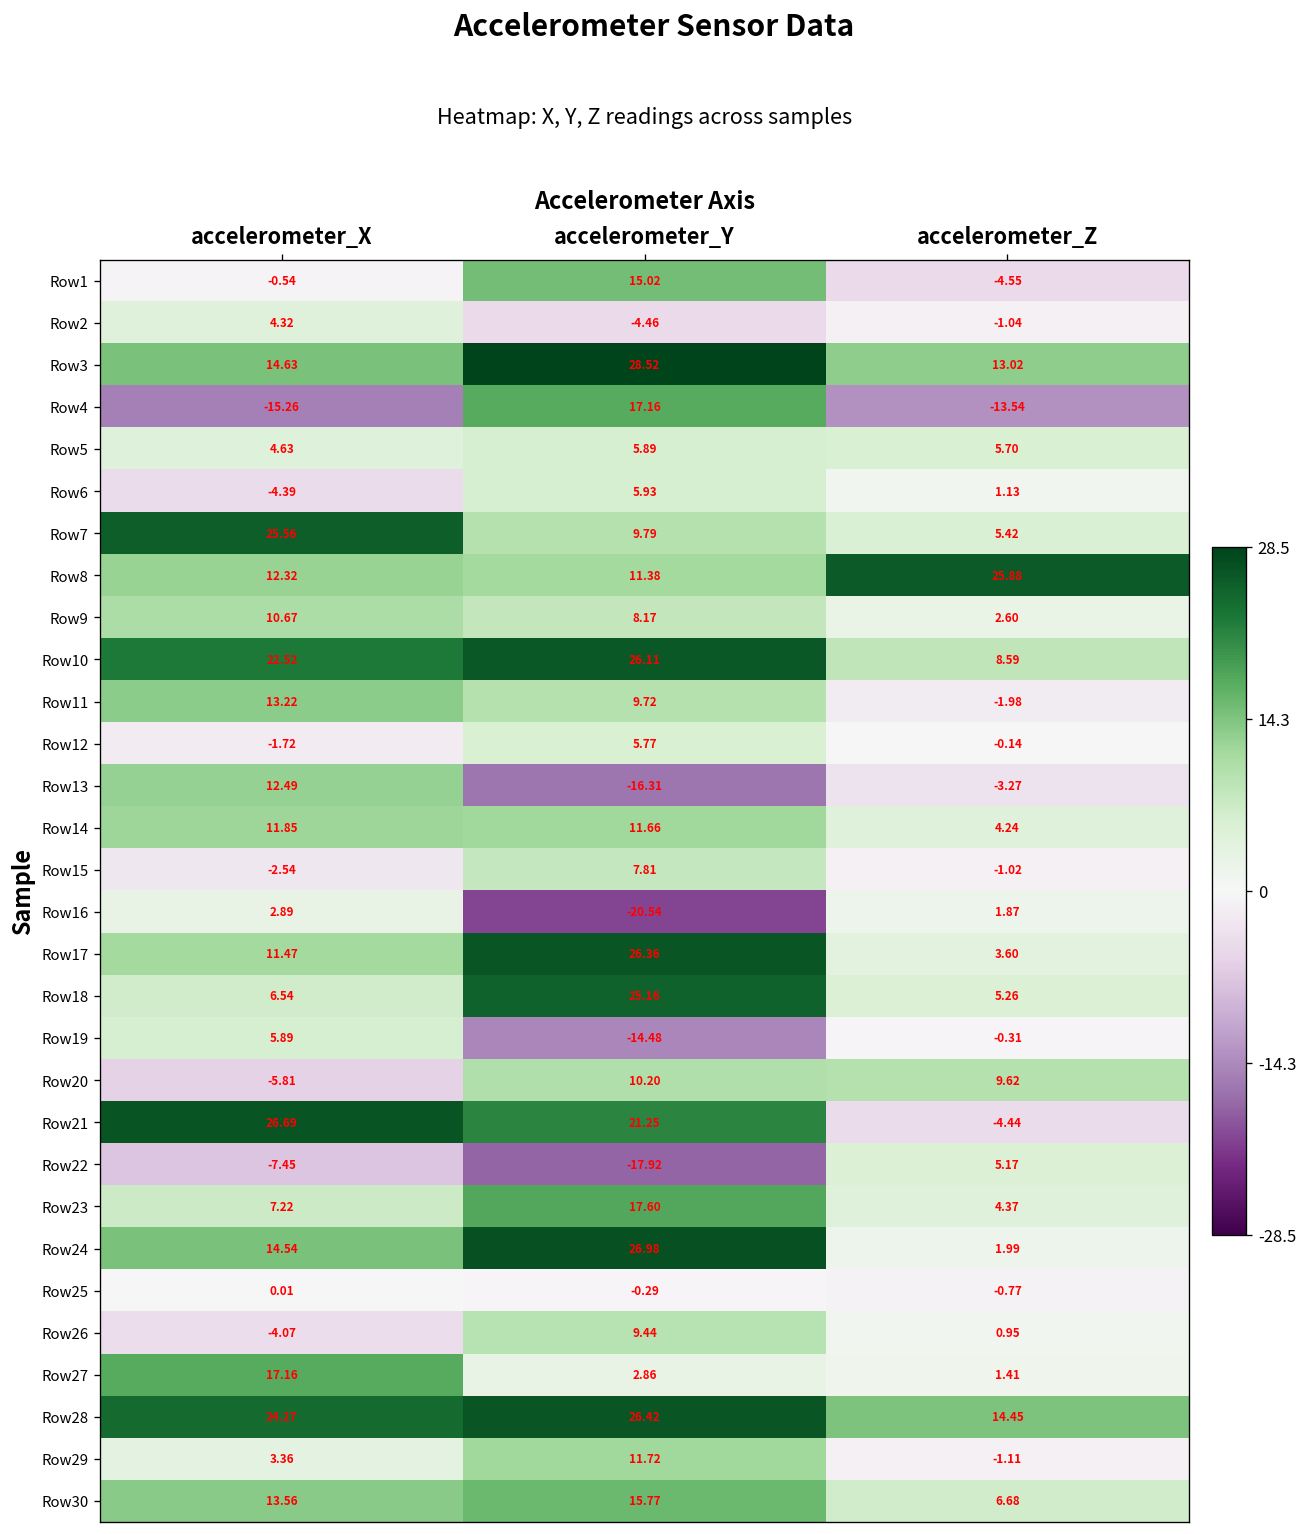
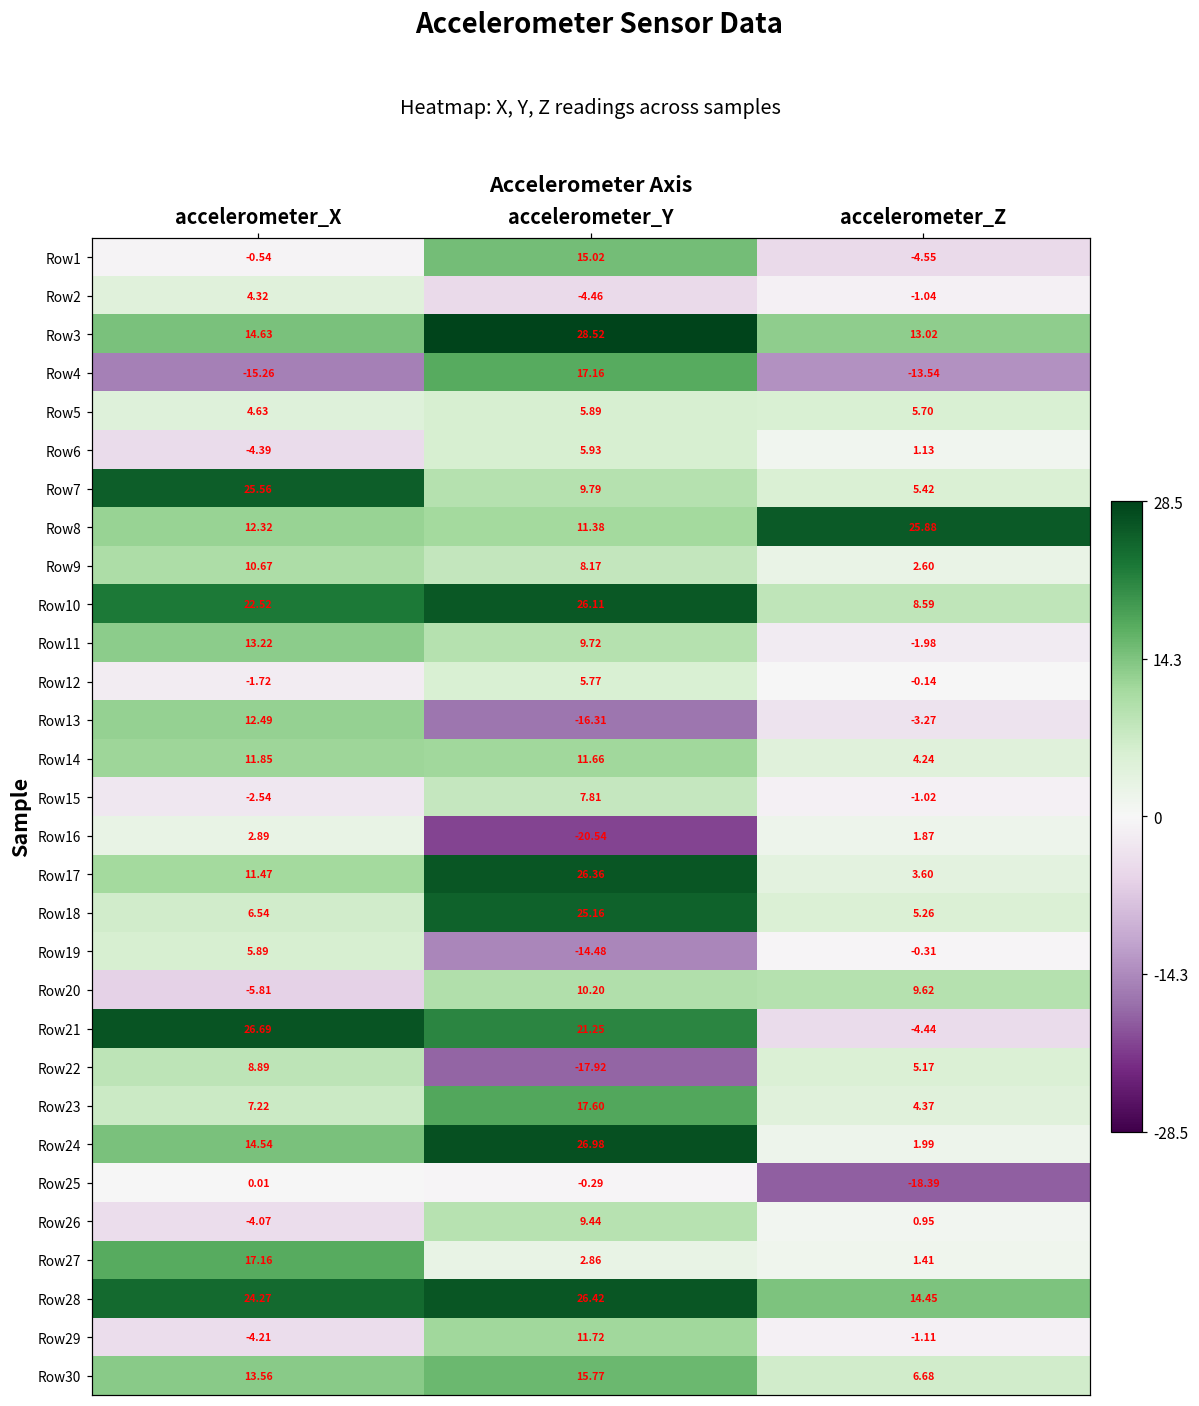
Row22, accelerometer_X: -7.45 -> 8.89
Row25, accelerometer_Z: -0.77 -> -18.39
Row29, accelerometer_X: 3.36 -> -4.21
